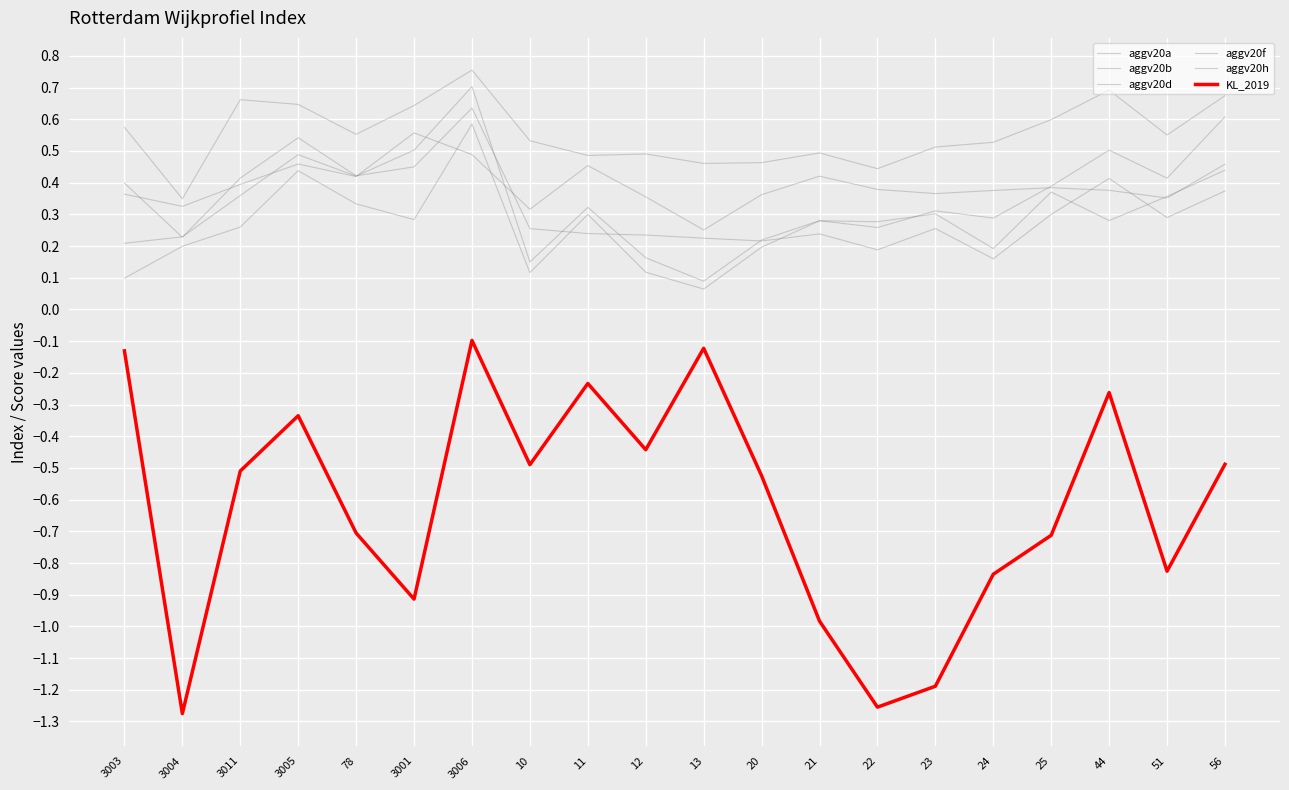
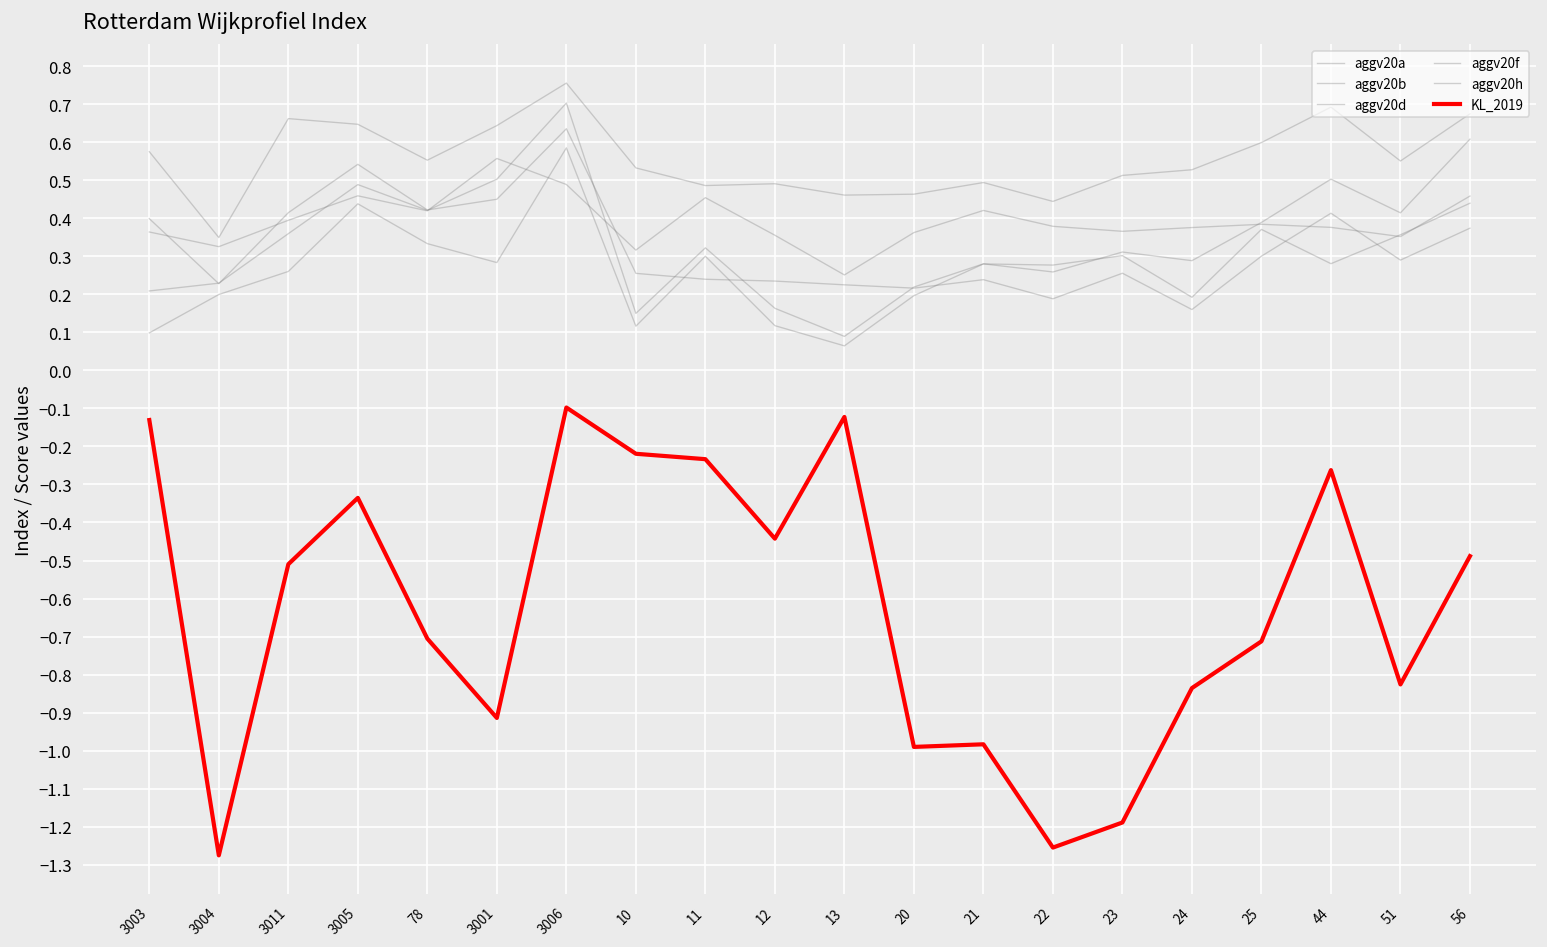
KL_2019, 10: -0.49 -> -0.22
KL_2019, 20: -0.52 -> -0.99
